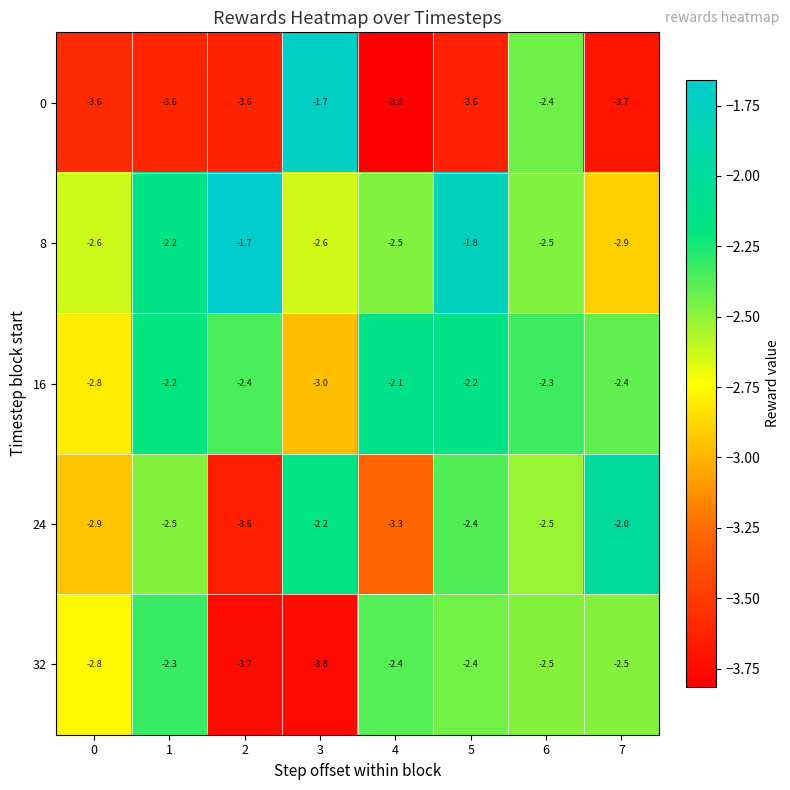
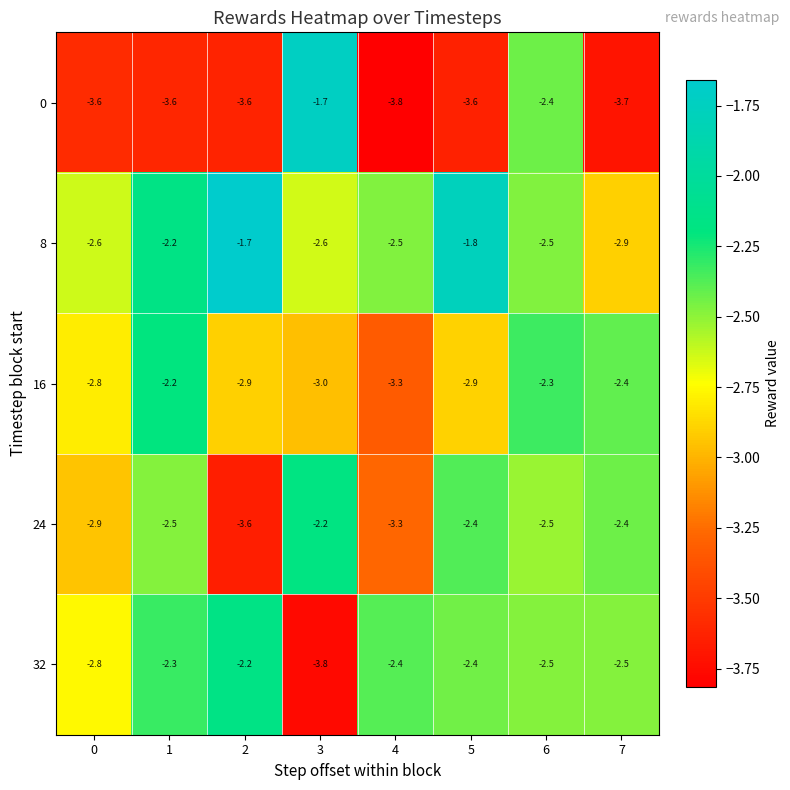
16, 2: -2.4 -> -2.9
16, 4: -2.1 -> -3.3
16, 5: -2.2 -> -2.9
24, 7: -2.0 -> -2.4
32, 2: -3.7 -> -2.2
